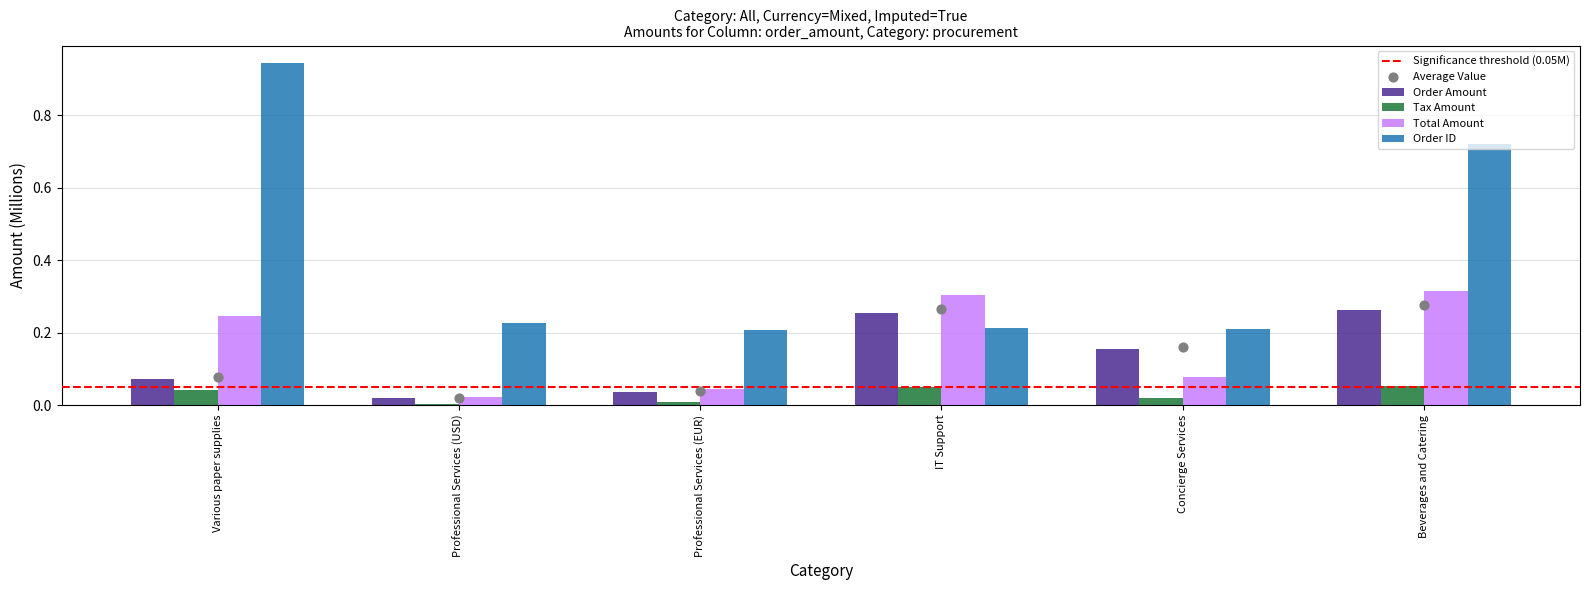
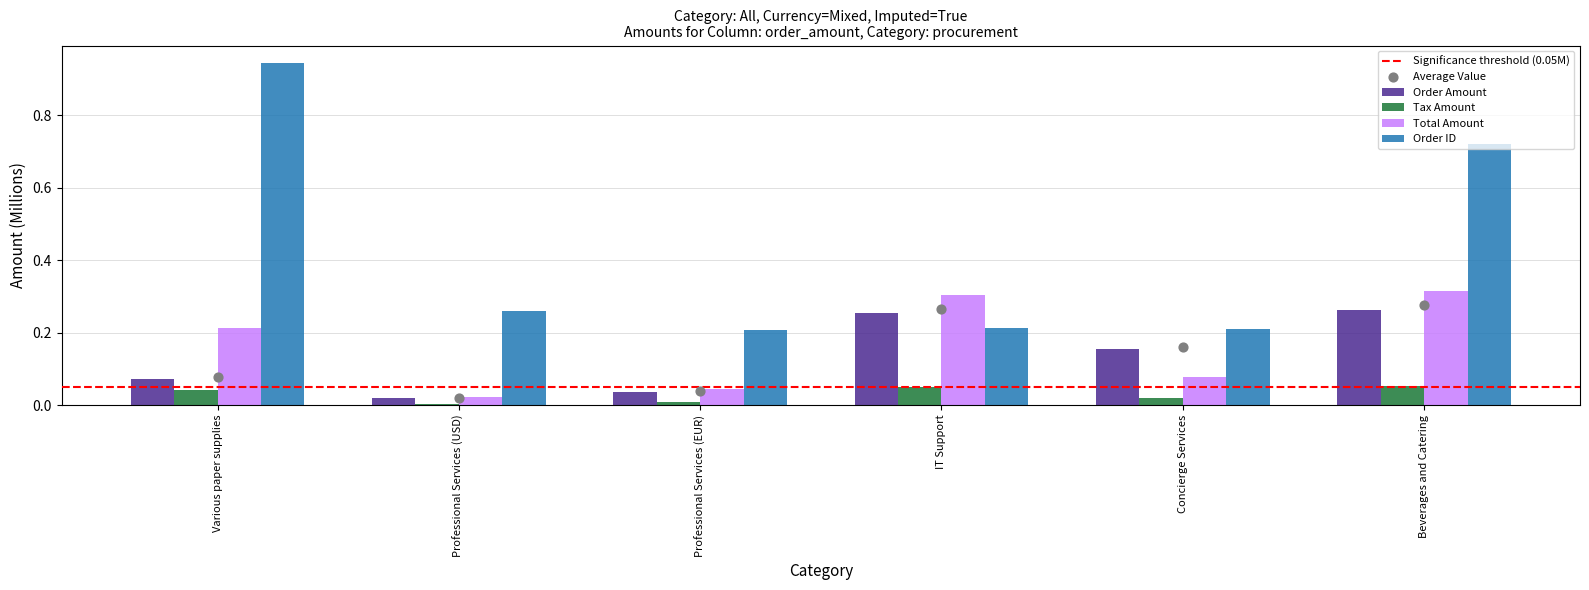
Total Amount, Various paper supplies: 0.25 -> 0.21
Order ID, Professional Services (USD): 0.23 -> 0.26
